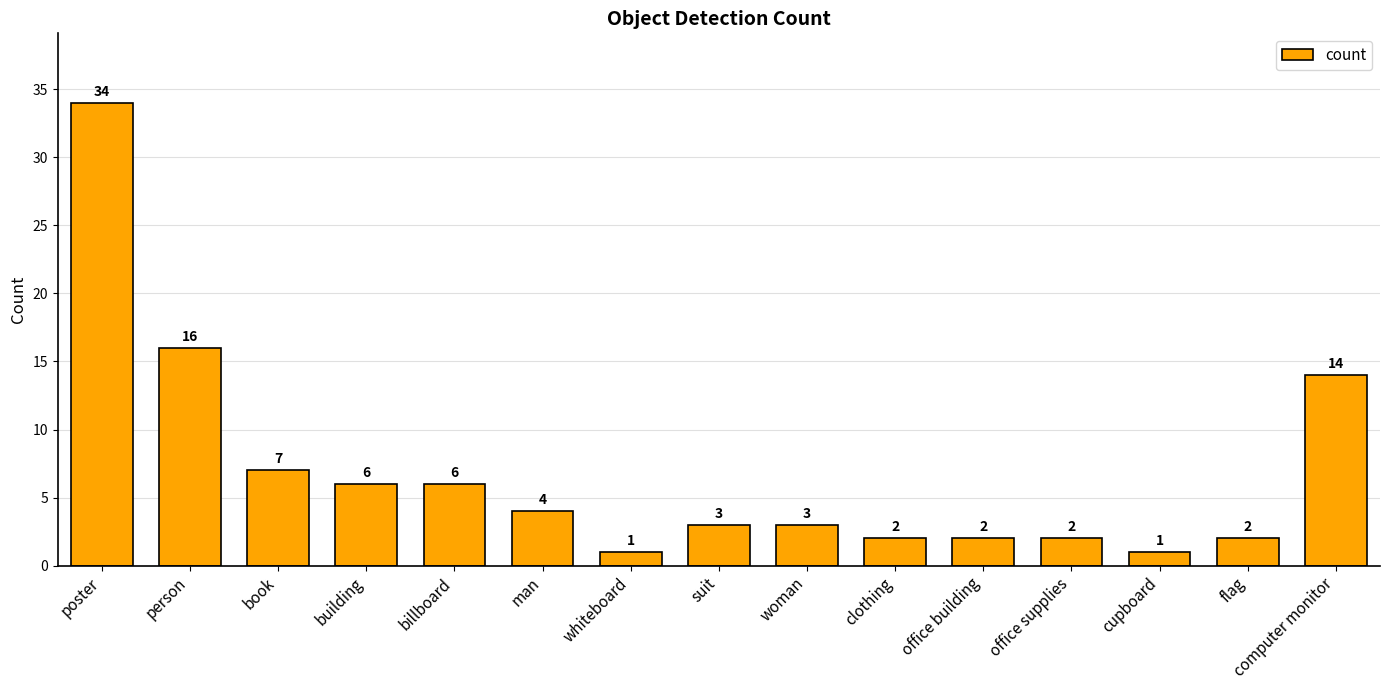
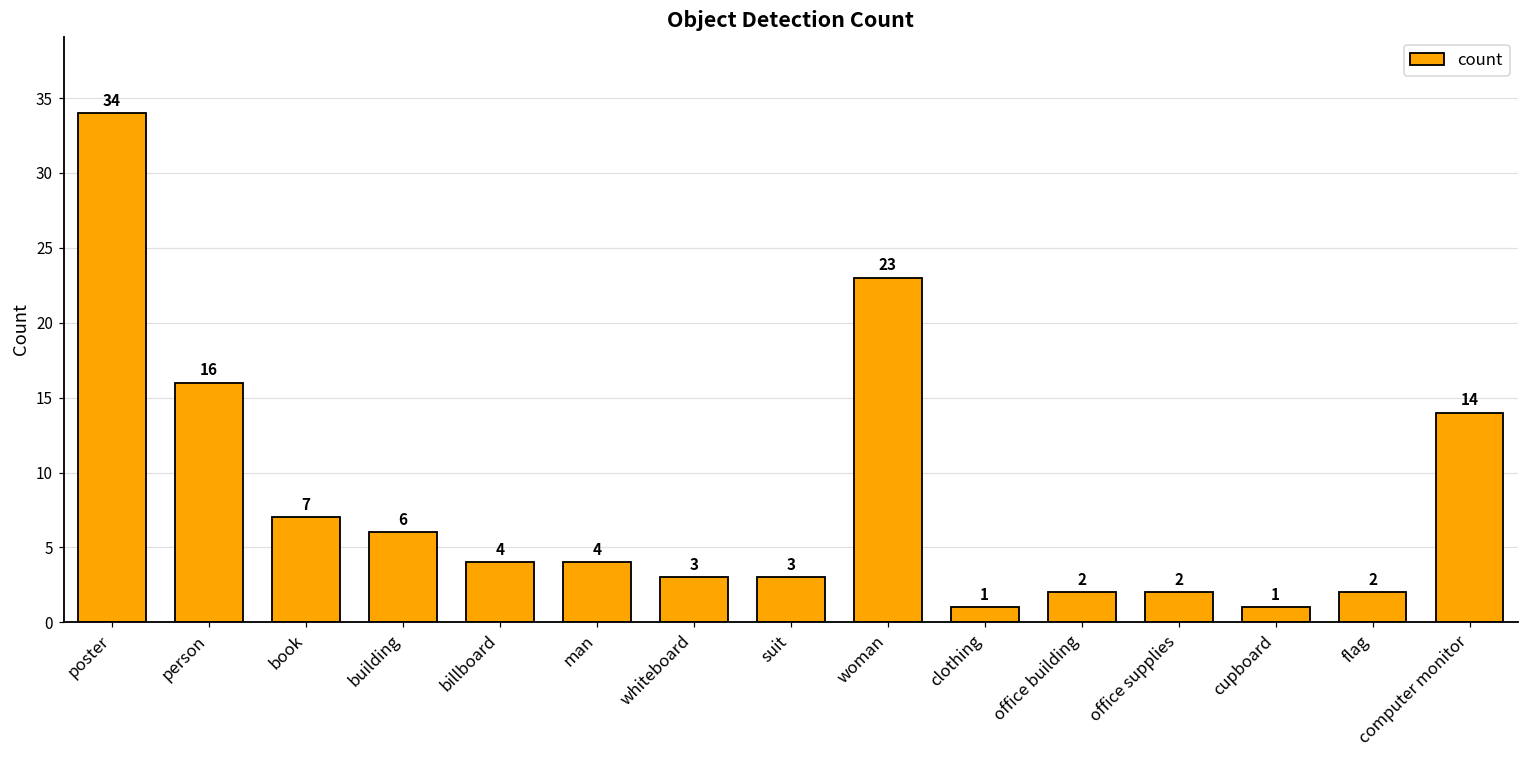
billboard: 6 -> 4
whiteboard: 1 -> 3
woman: 3 -> 23
clothing: 2 -> 1
